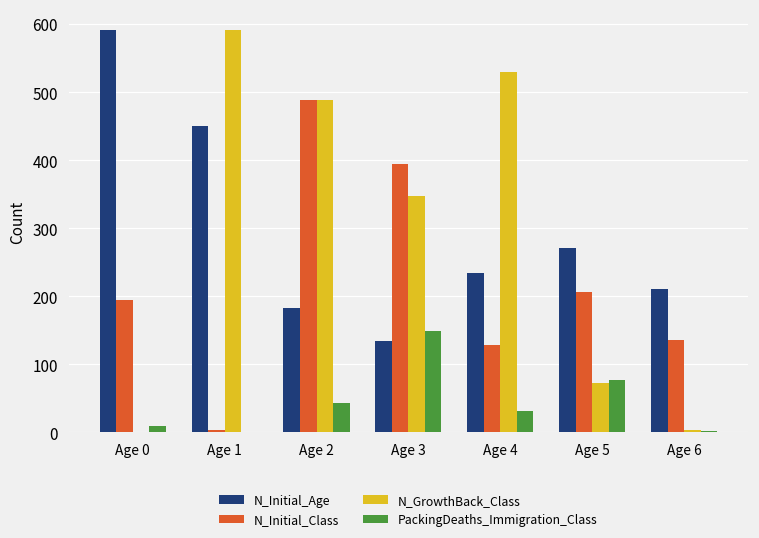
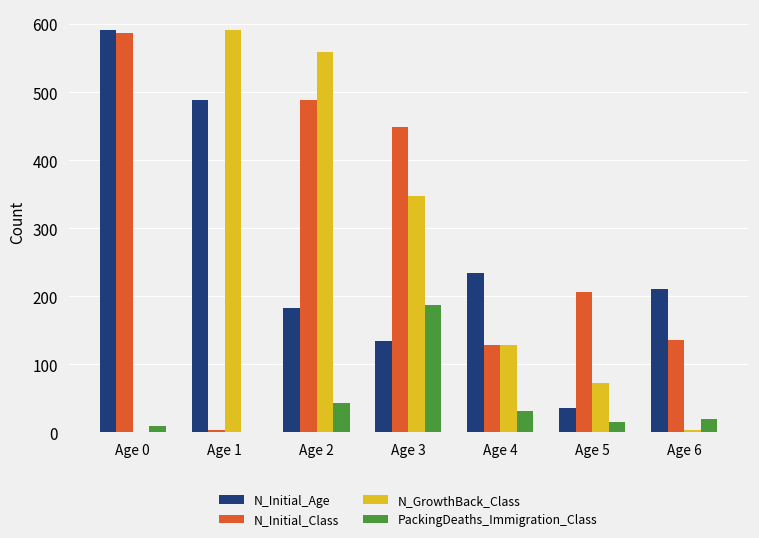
N_Initial_Class, Age 0: 190 -> 590
N_Initial_Age, Age 1: 450 -> 490
N_GrowthBack_Class, Age 2: 490 -> 560
N_Initial_Class, Age 3: 400 -> 450
PackingDeaths_Immigration_Class, Age 3: 150 -> 190
N_GrowthBack_Class, Age 4: 530 -> 130
N_Initial_Age, Age 5: 270 -> 40
PackingDeaths_Immigration_Class, Age 5: 80 -> 20
PackingDeaths_Immigration_Class, Age 6: 0 -> 20
